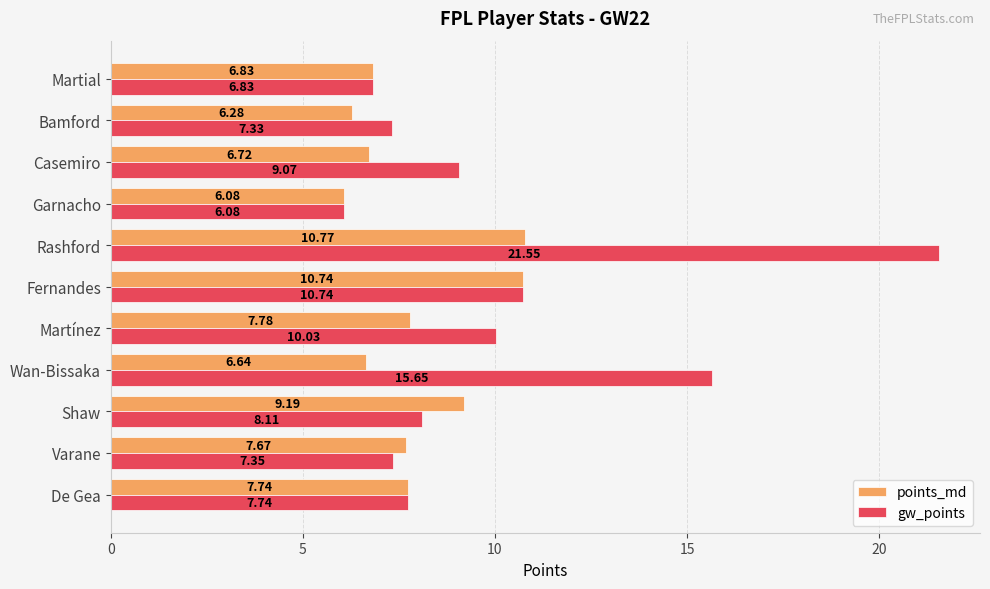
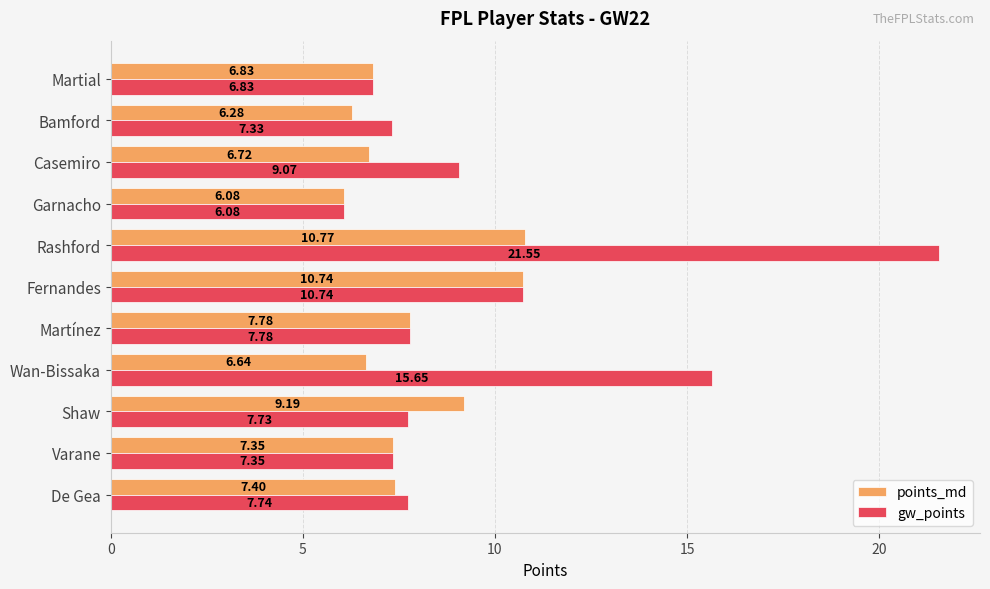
gw_points, Martínez: 10.03 -> 7.78
gw_points, Shaw: 8.11 -> 7.73
points_md, Varane: 7.67 -> 7.35
points_md, De Gea: 7.74 -> 7.40
